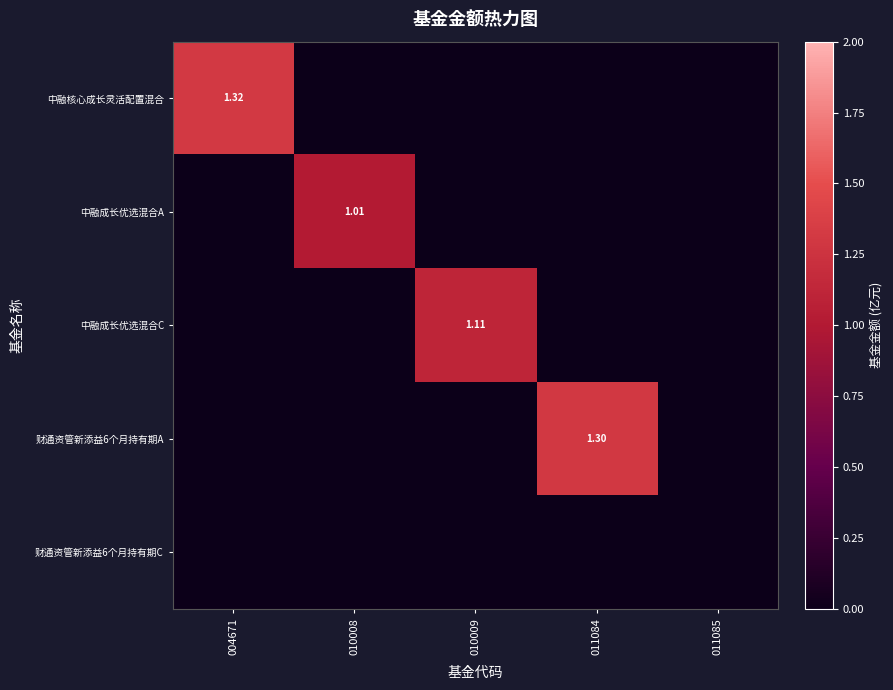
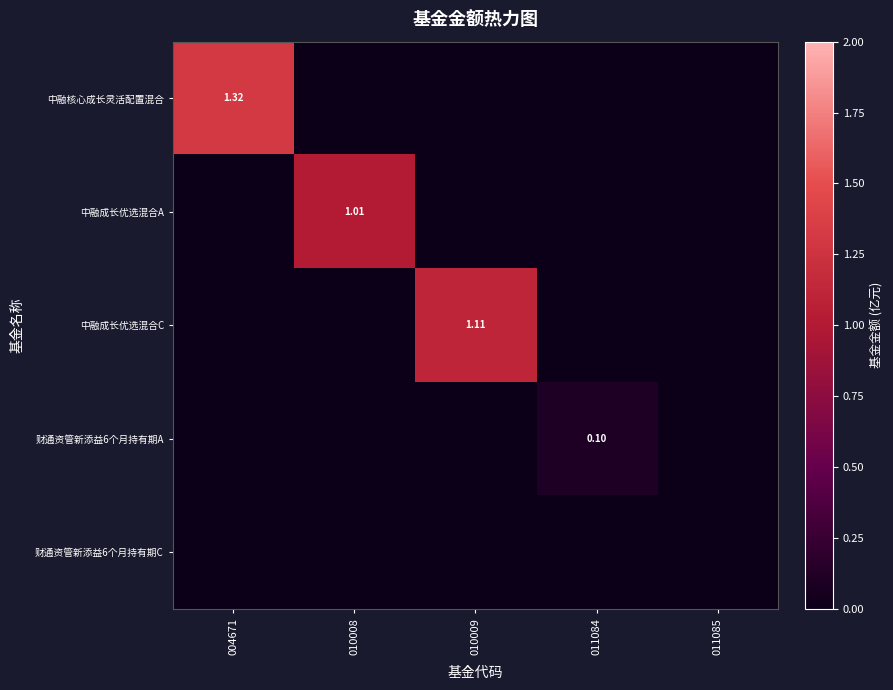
财通资管新添益6个月持有期A, 011084: 1.30 -> 0.10
